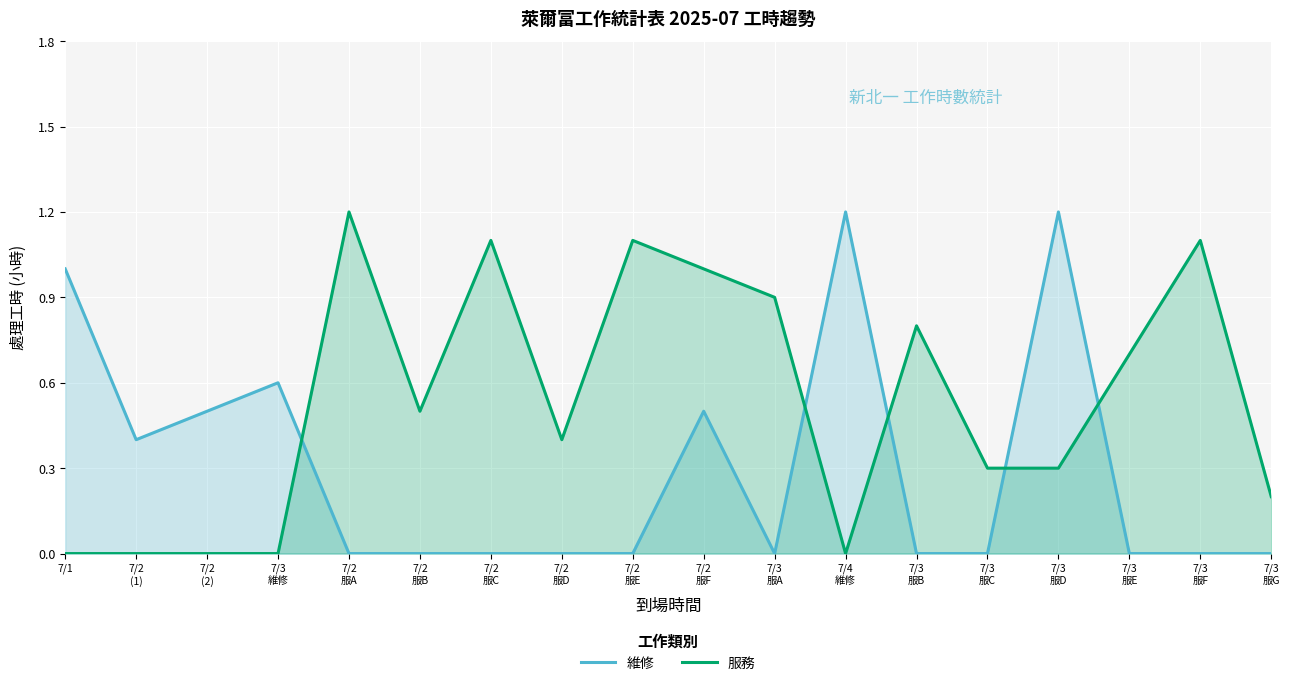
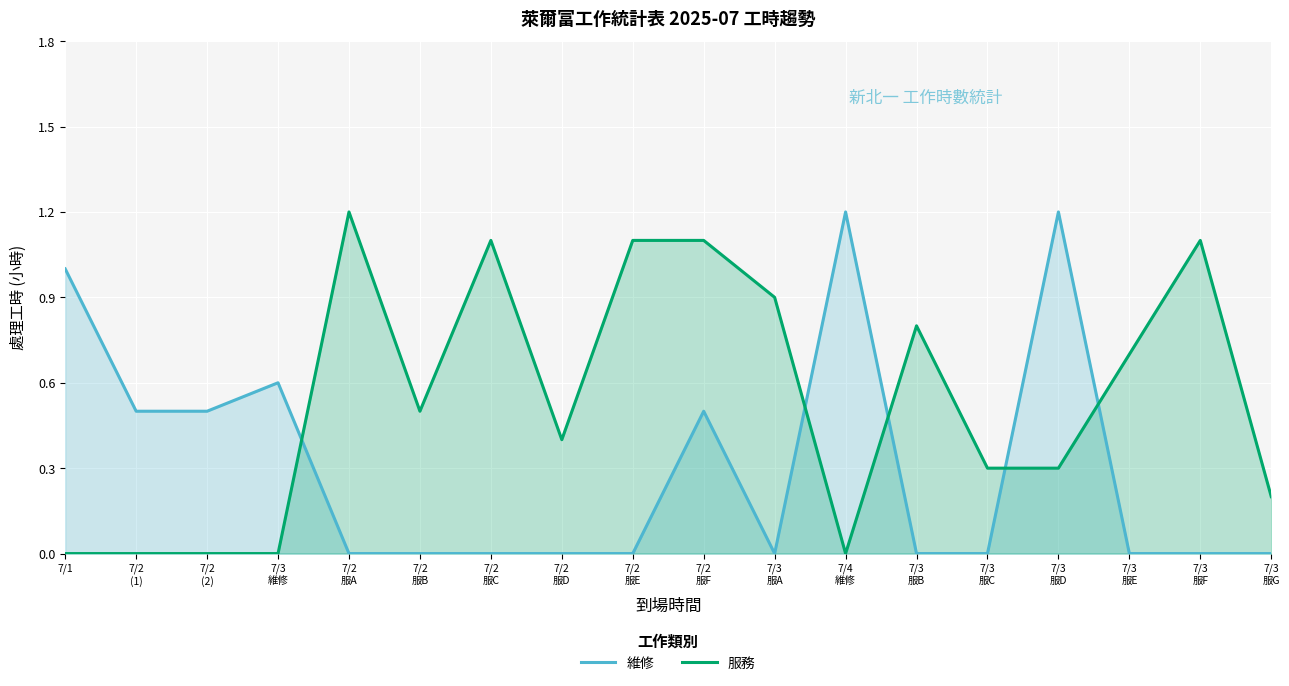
維修, 7/2 (1): 0.4 -> 0.5
服務, 7/2 服F: 1.0 -> 1.1
